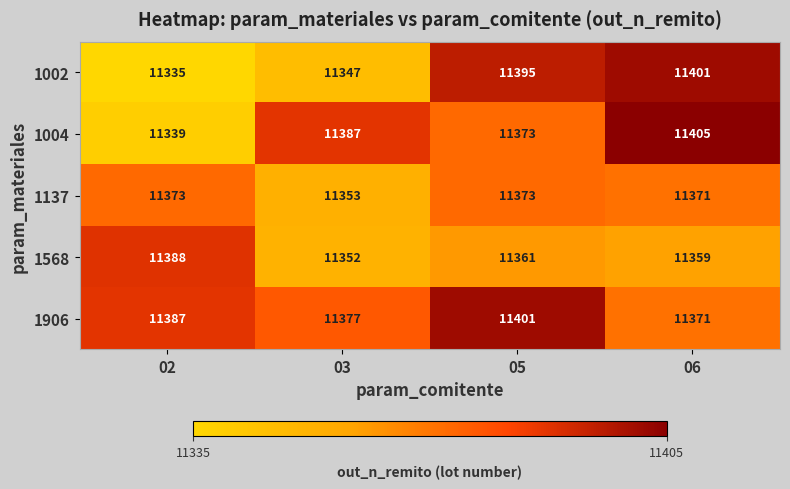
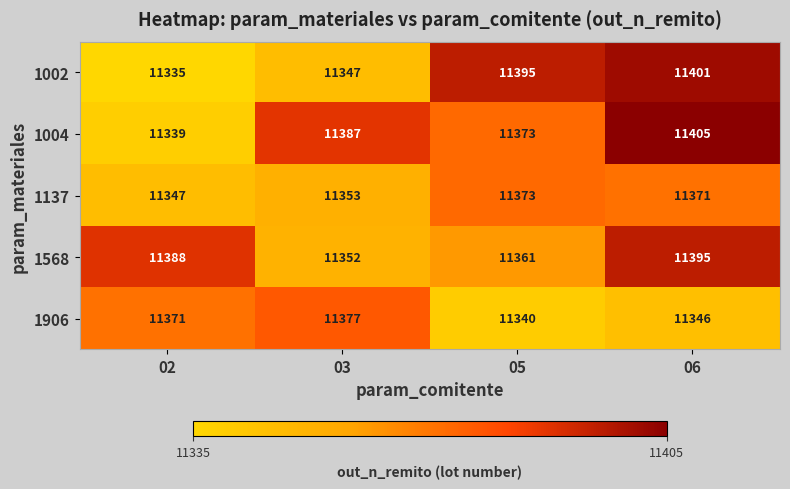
1137, 02: 11373 -> 11347
1568, 06: 11359 -> 11395
1906, 02: 11387 -> 11371
1906, 05: 11401 -> 11340
1906, 06: 11371 -> 11346
